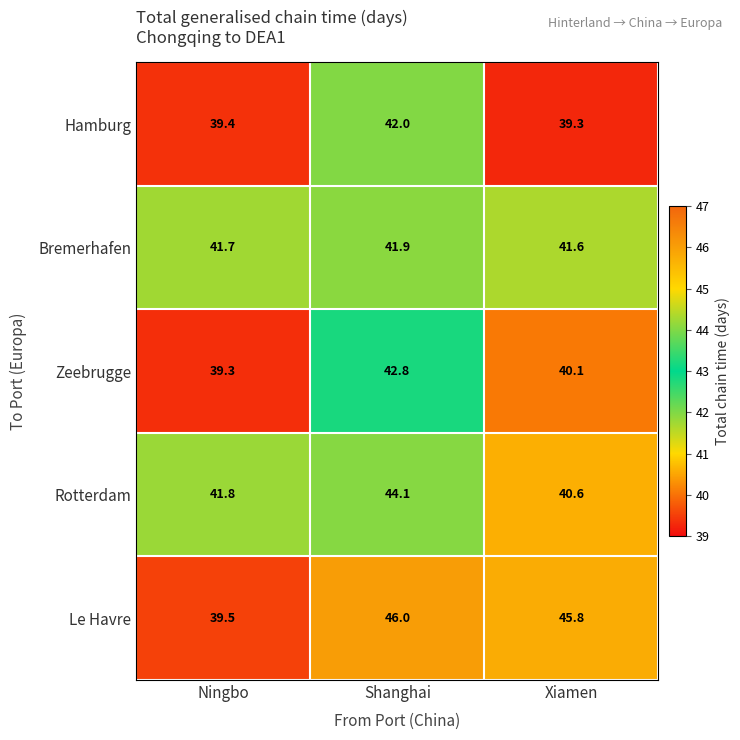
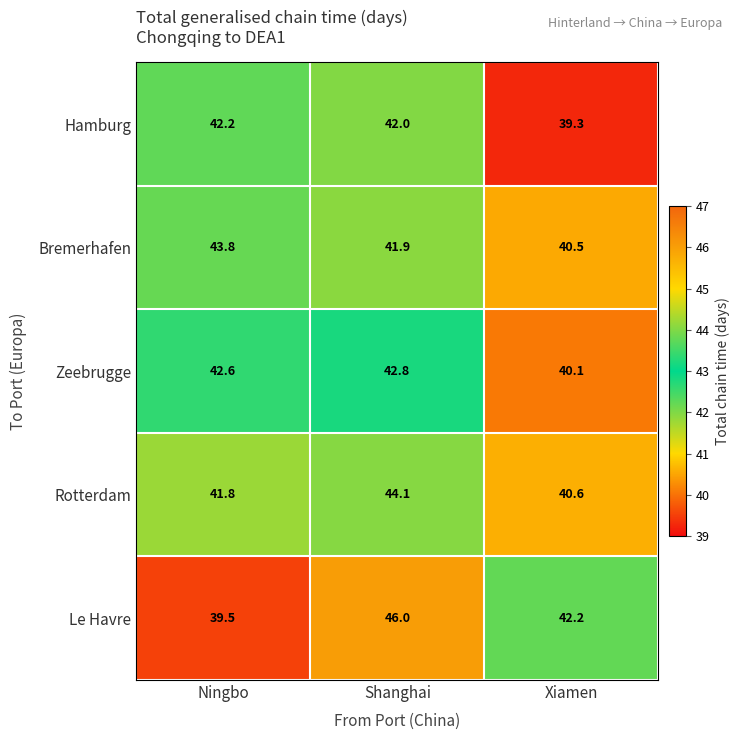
Hamburg, Ningbo: 39.4 -> 42.2
Bremerhafen, Ningbo: 41.7 -> 43.8
Bremerhafen, Xiamen: 41.6 -> 40.5
Zeebrugge, Ningbo: 39.3 -> 42.6
Le Havre, Xiamen: 45.8 -> 42.2
